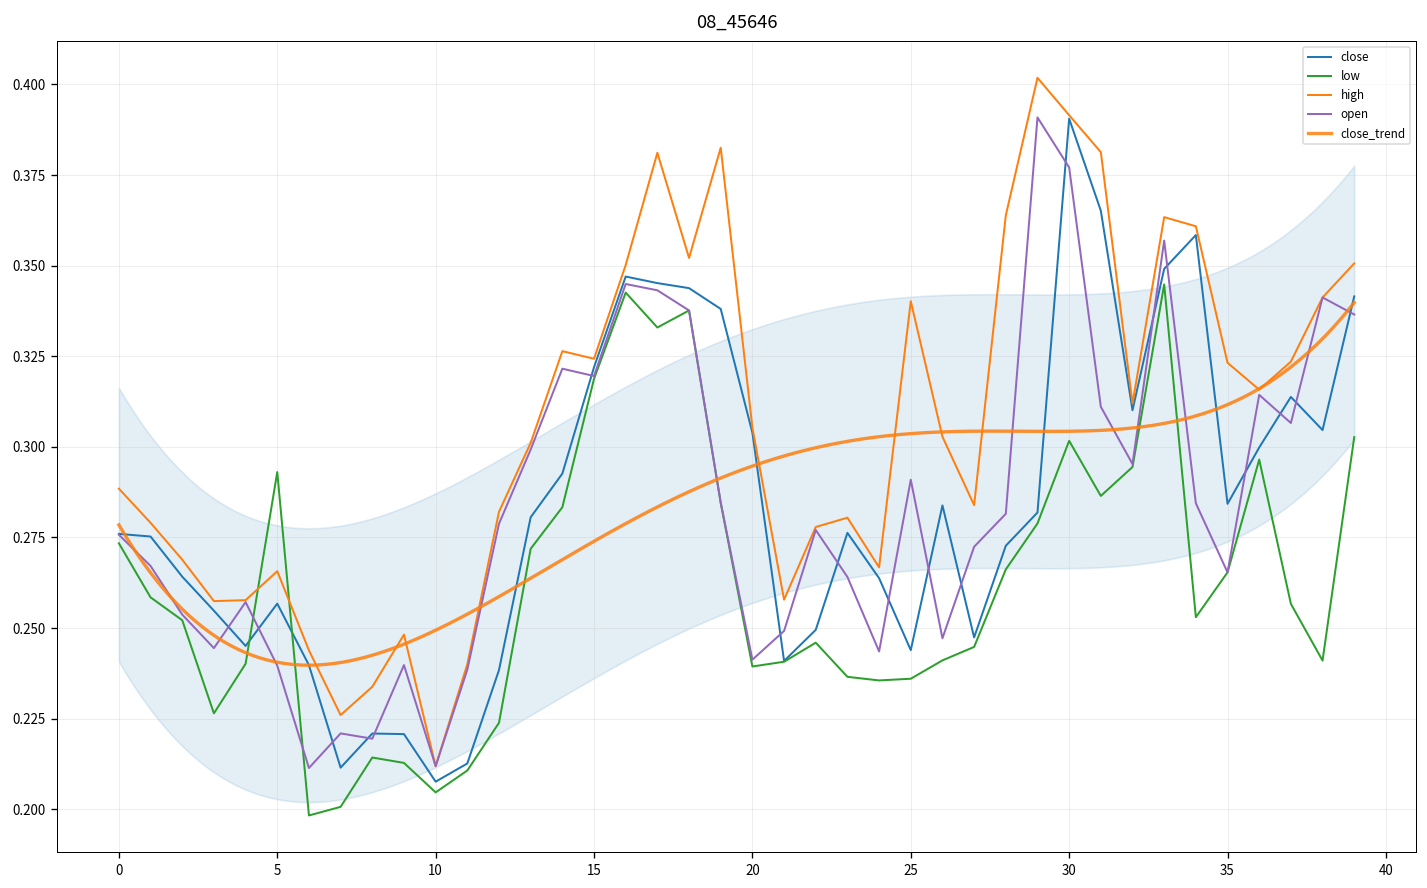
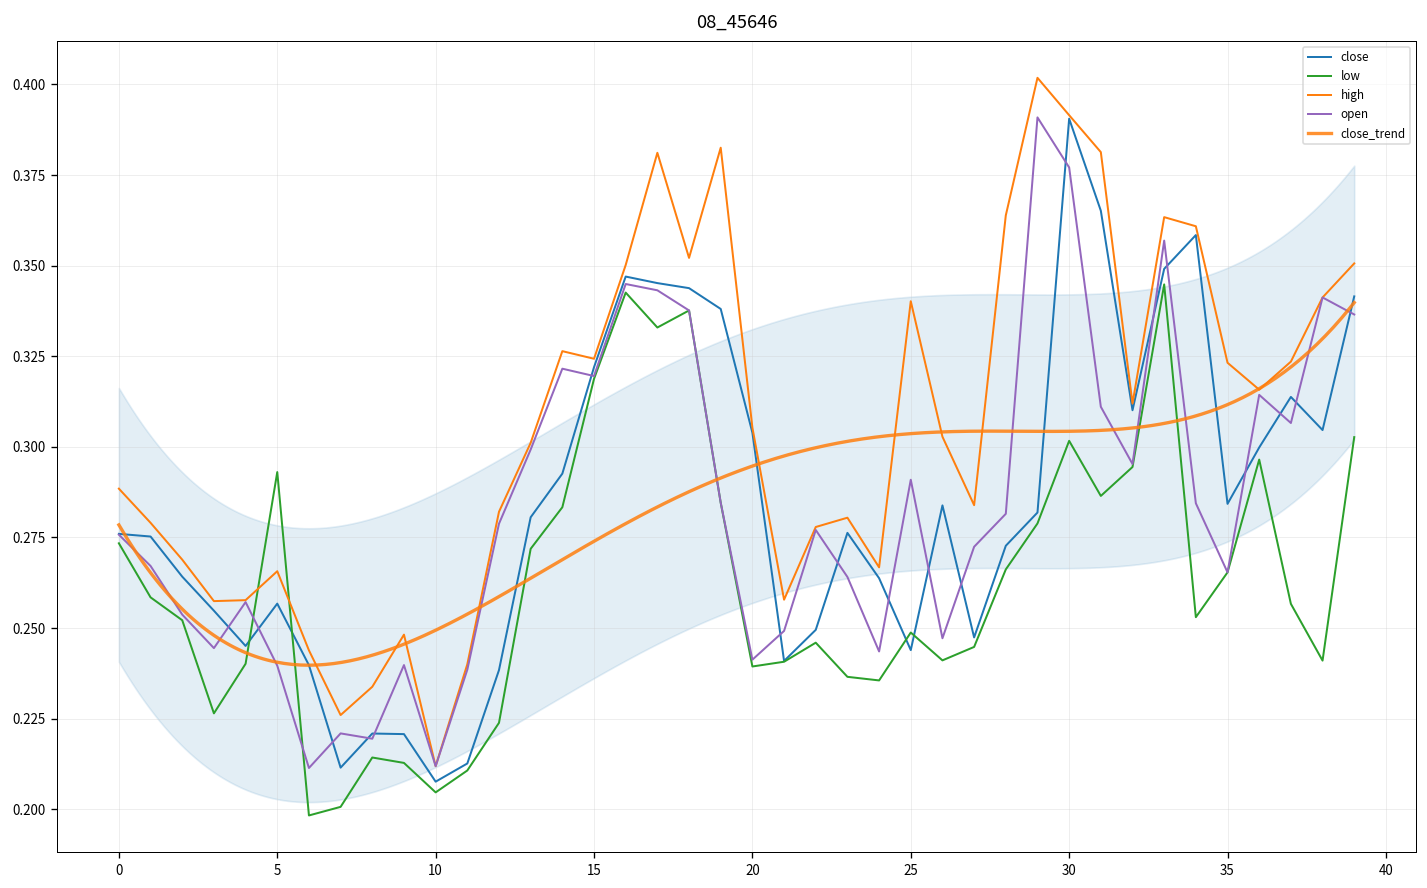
low, 25: 0.236 -> 0.249
